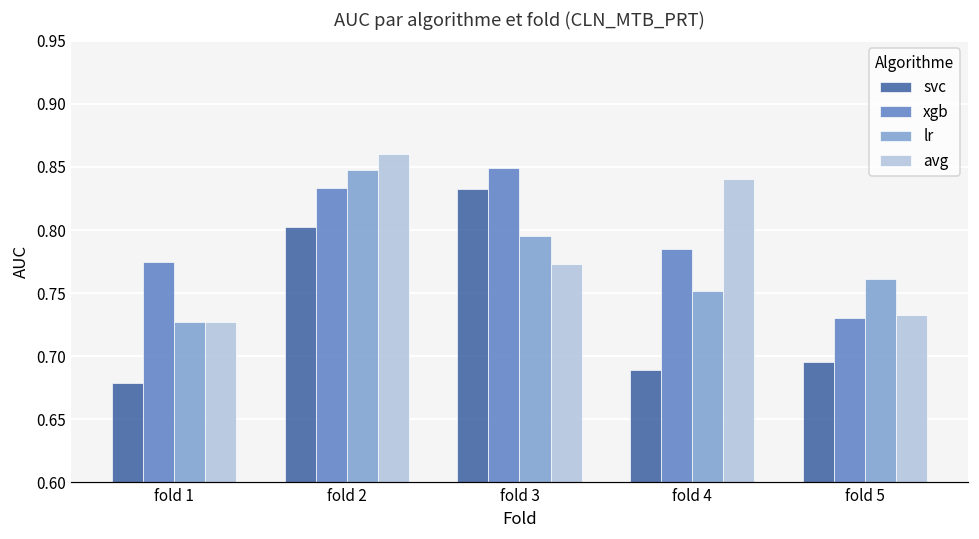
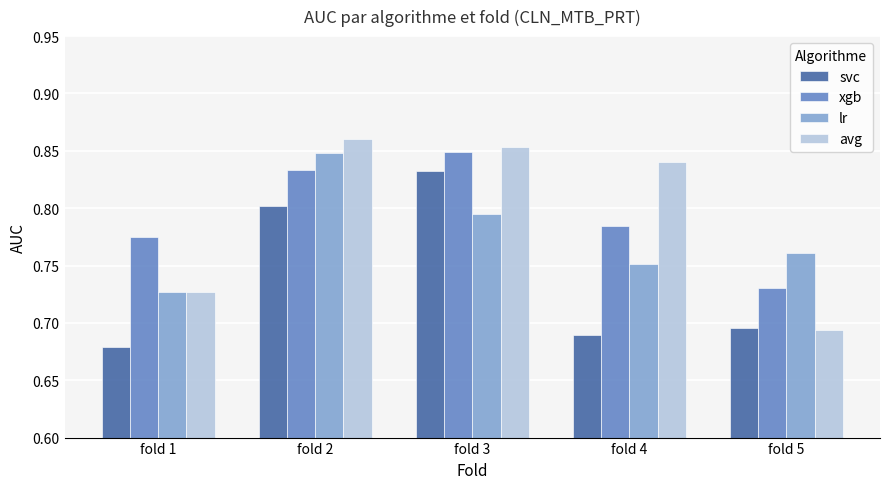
avg, fold 3: 0.773 -> 0.853
avg, fold 5: 0.733 -> 0.694
